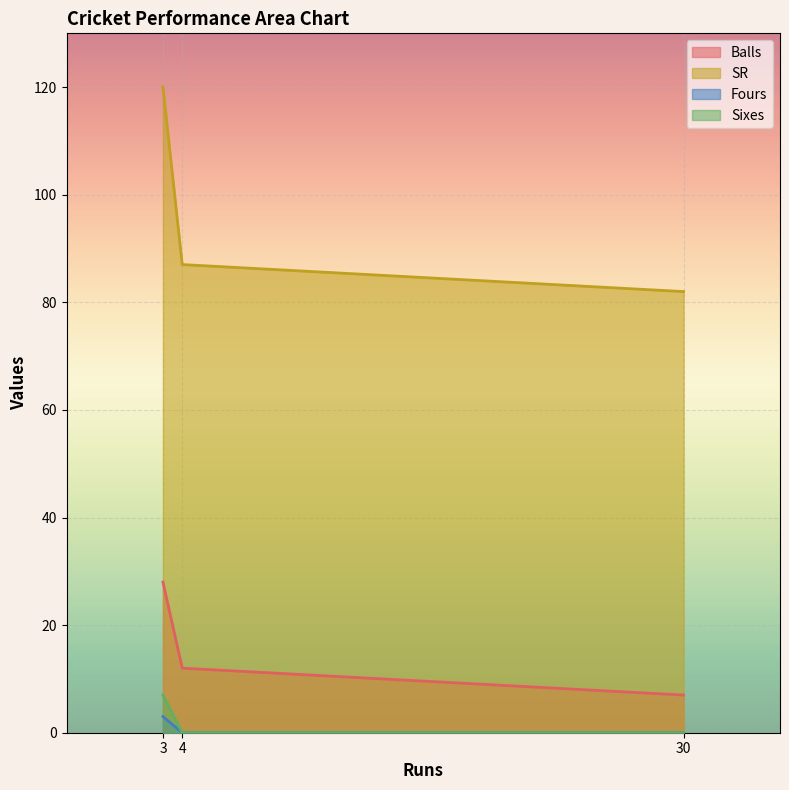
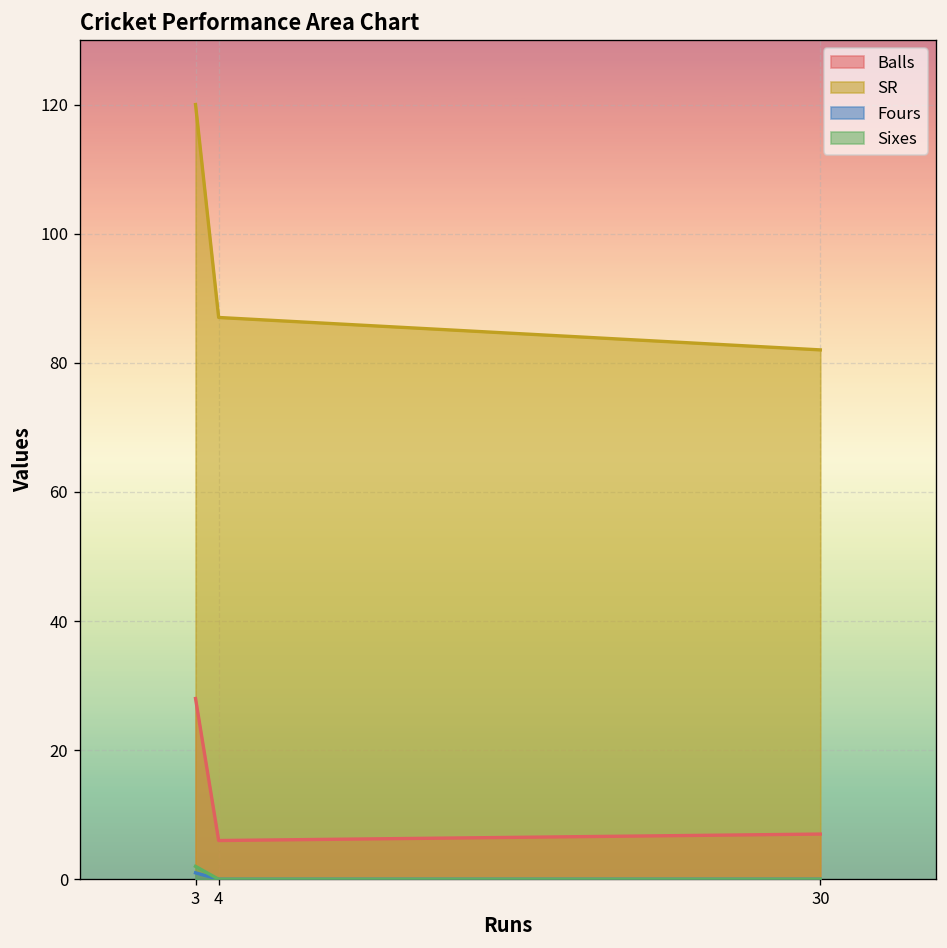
Fours, 3: 3 -> 1
Sixes, 3: 7 -> 2
Balls, 4: 12 -> 6
